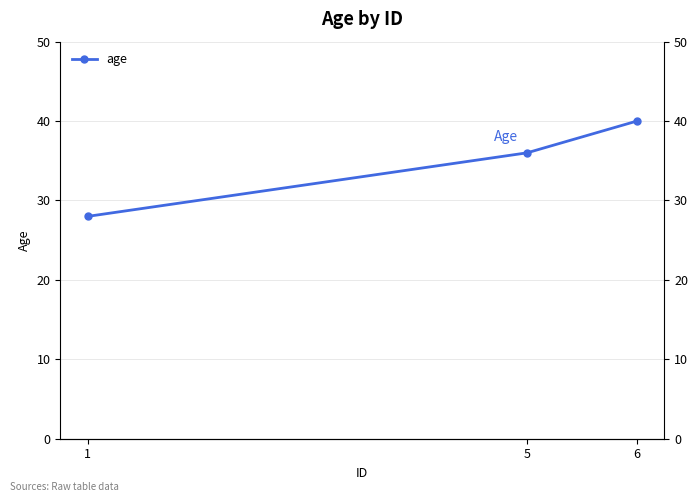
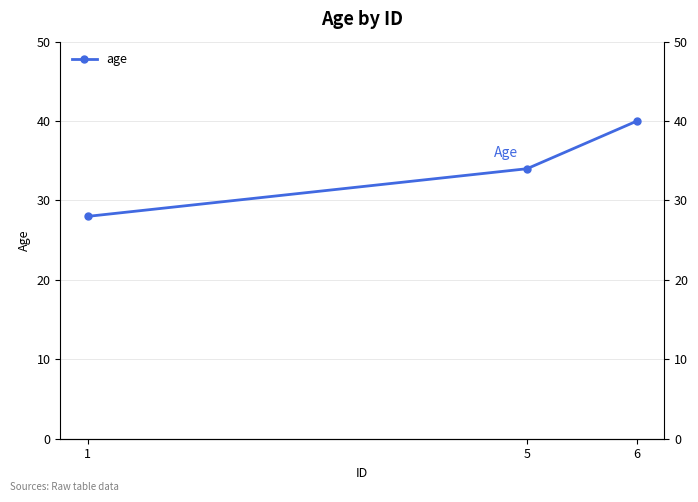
5: 36 -> 34
